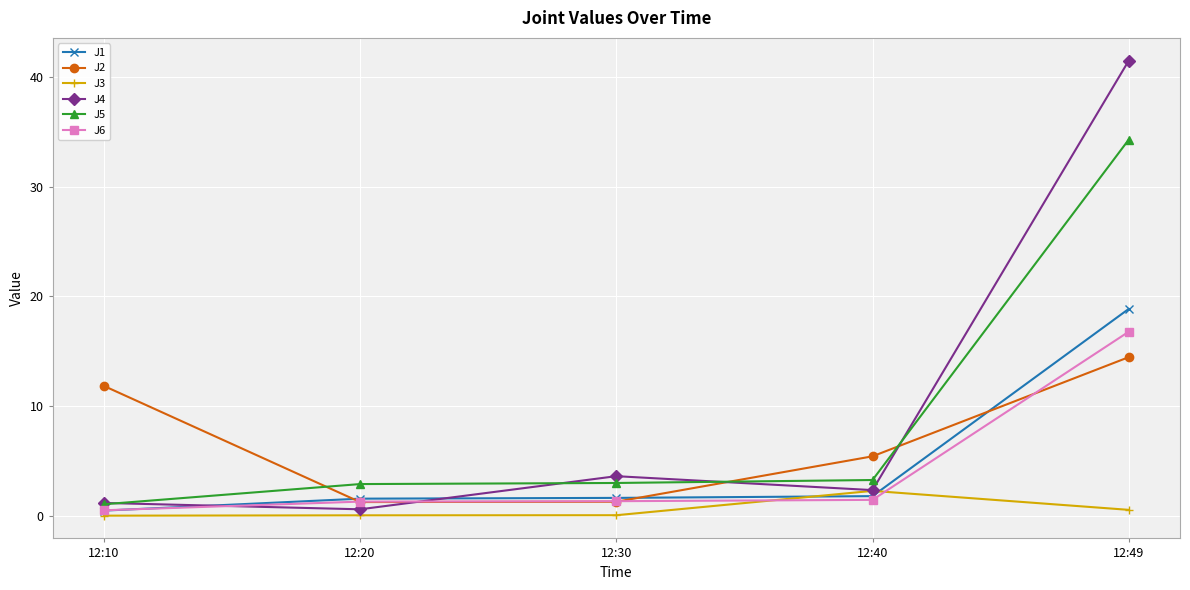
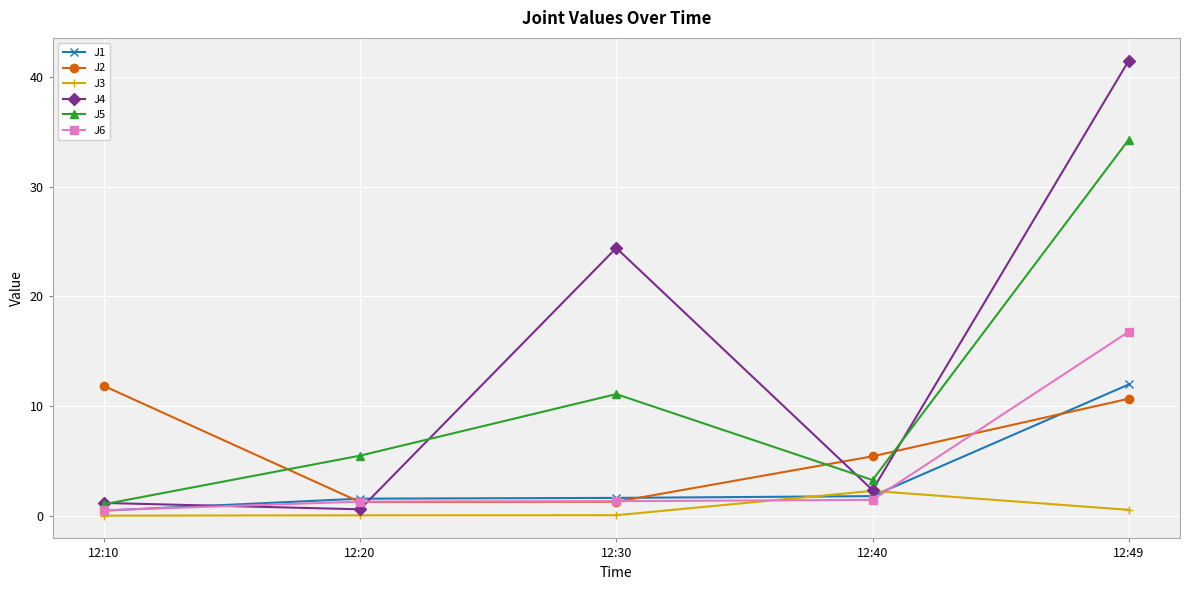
J5, 12:20: 2.9 -> 5.5
J4, 12:30: 3.6 -> 24.4
J5, 12:30: 3.0 -> 11.1
J1, 12:49: 18.9 -> 12.0
J2, 12:49: 14.5 -> 10.7
